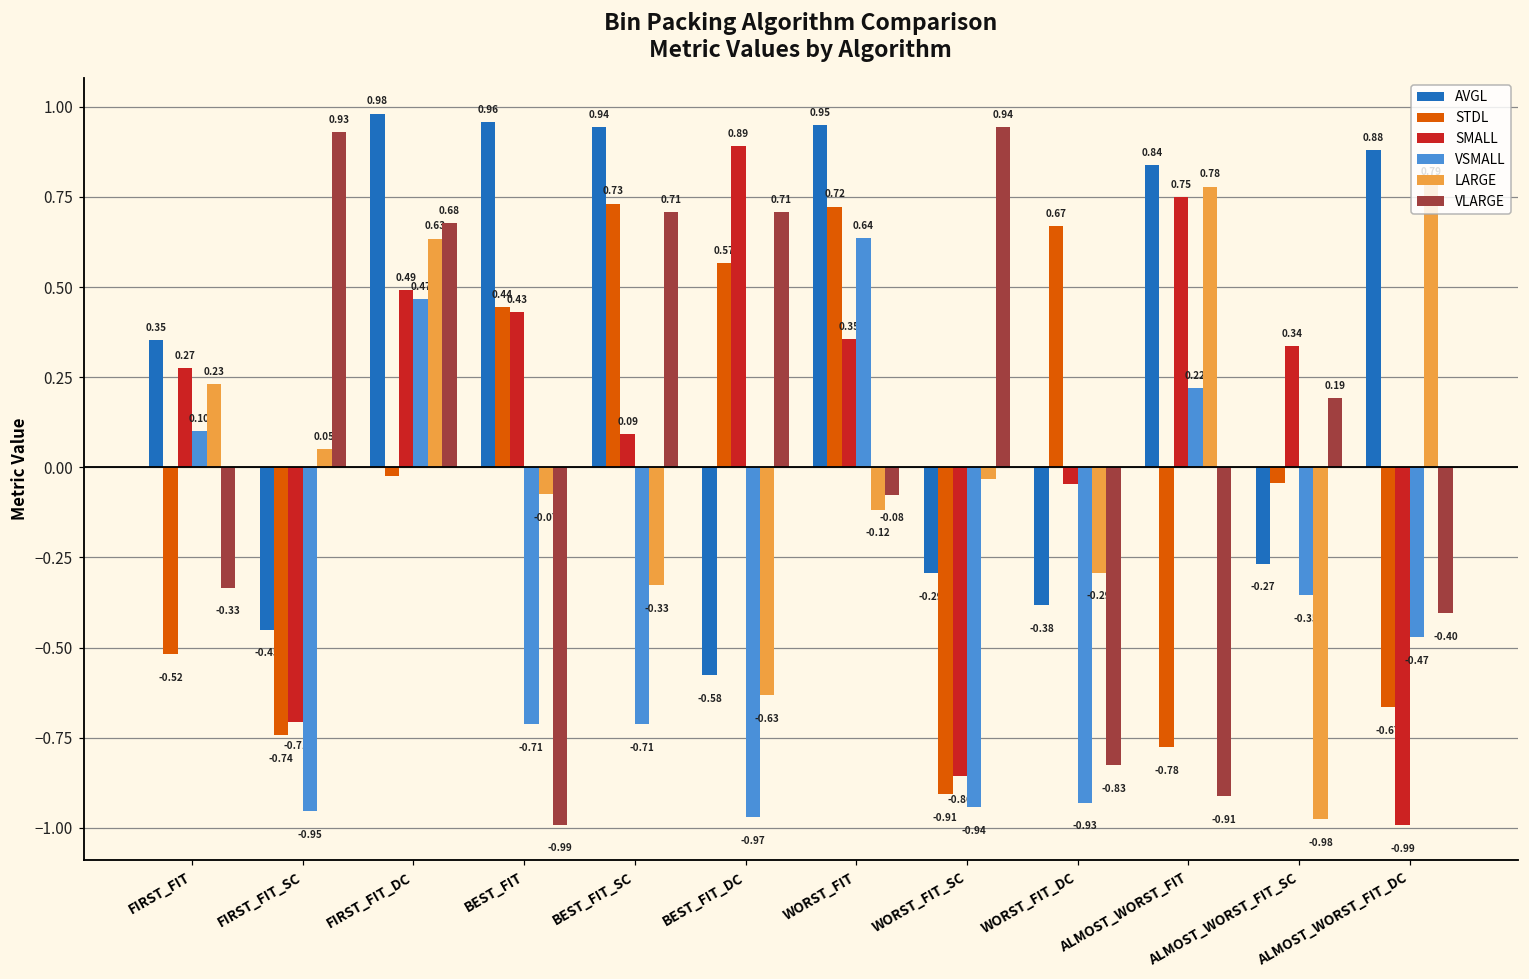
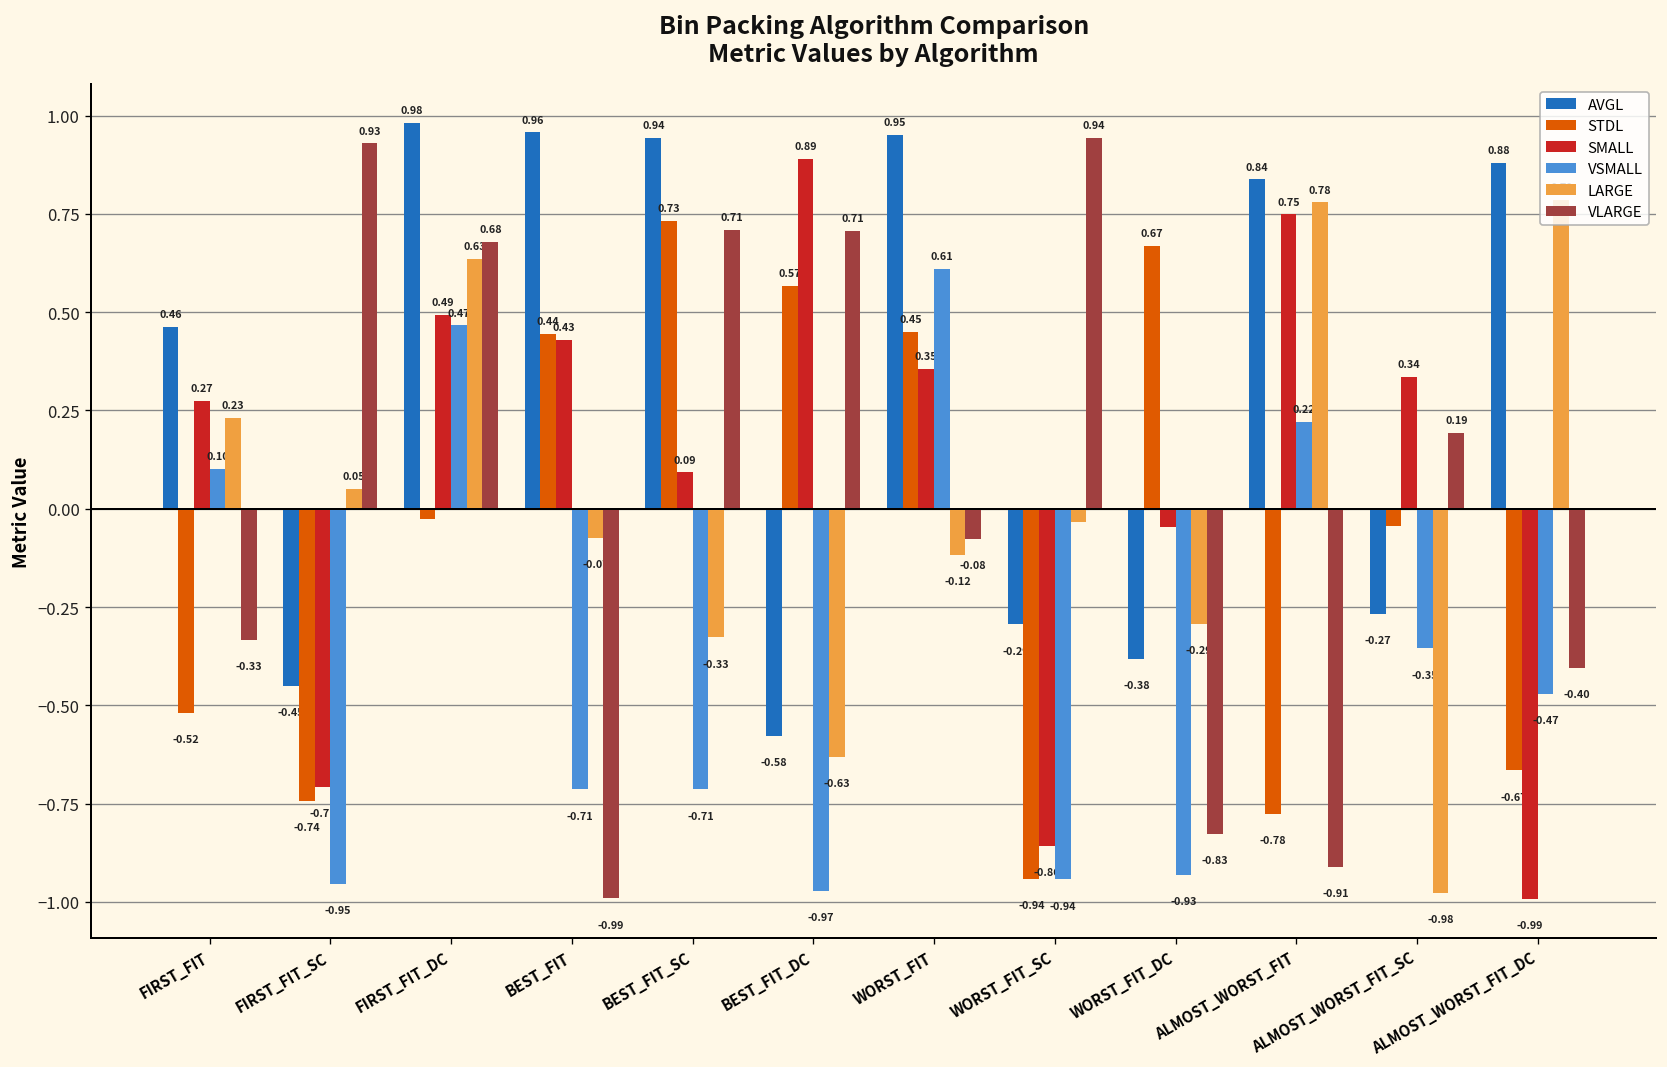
AVGL, FIRST_FIT: 0.35 -> 0.46
STDL, WORST_FIT: 0.72 -> 0.45
VSMALL, WORST_FIT: 0.64 -> 0.61
STDL, WORST_FIT_SC: -0.91 -> -0.94
